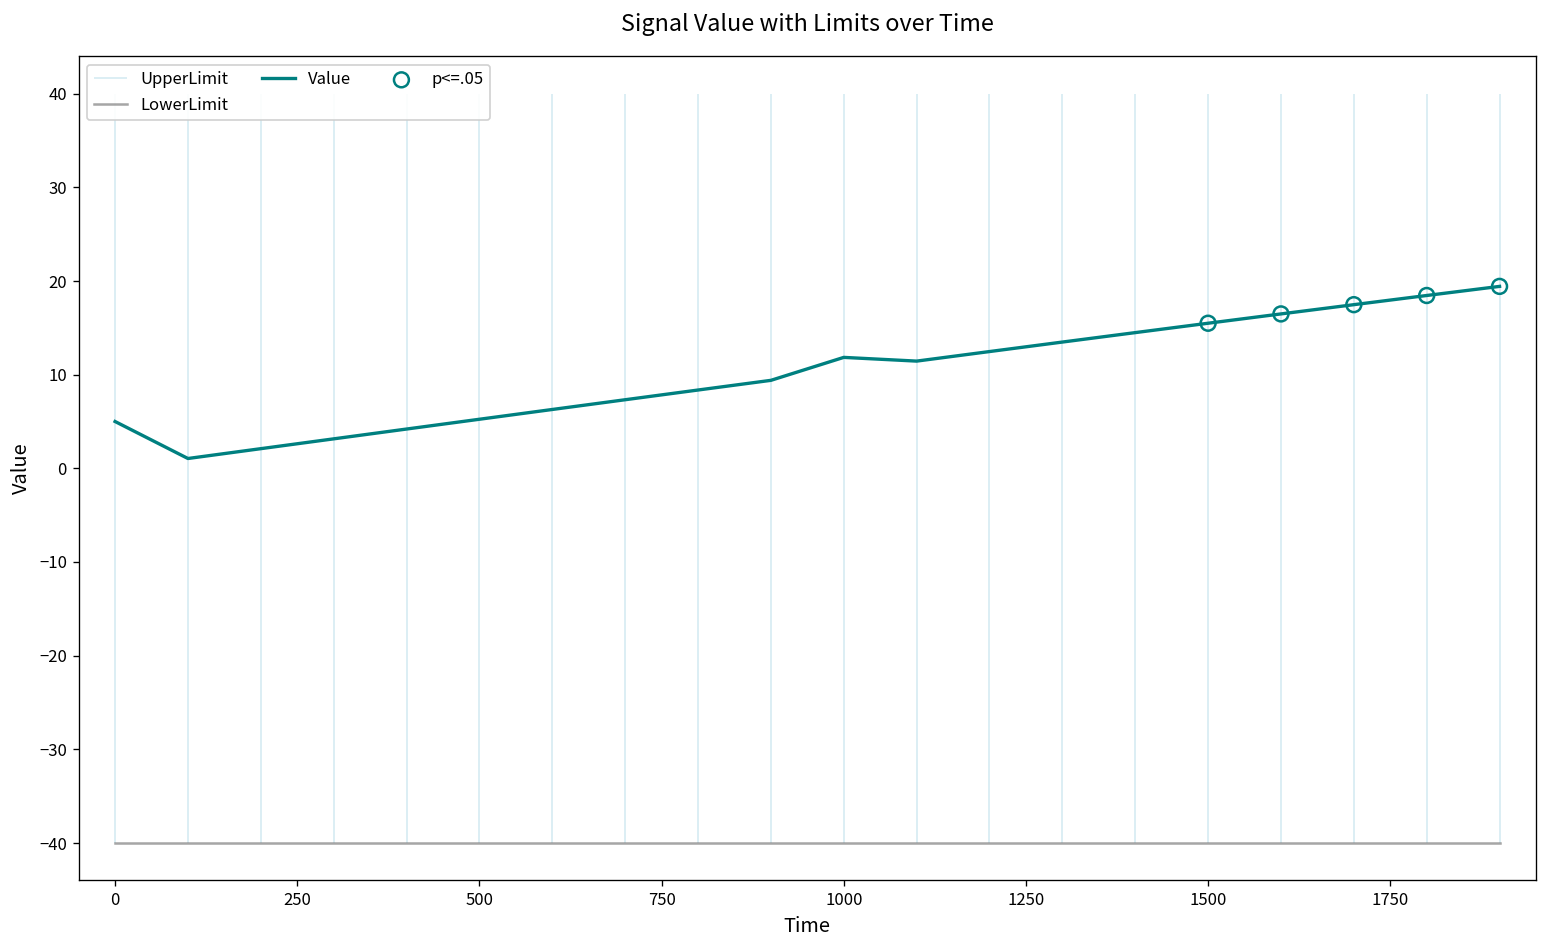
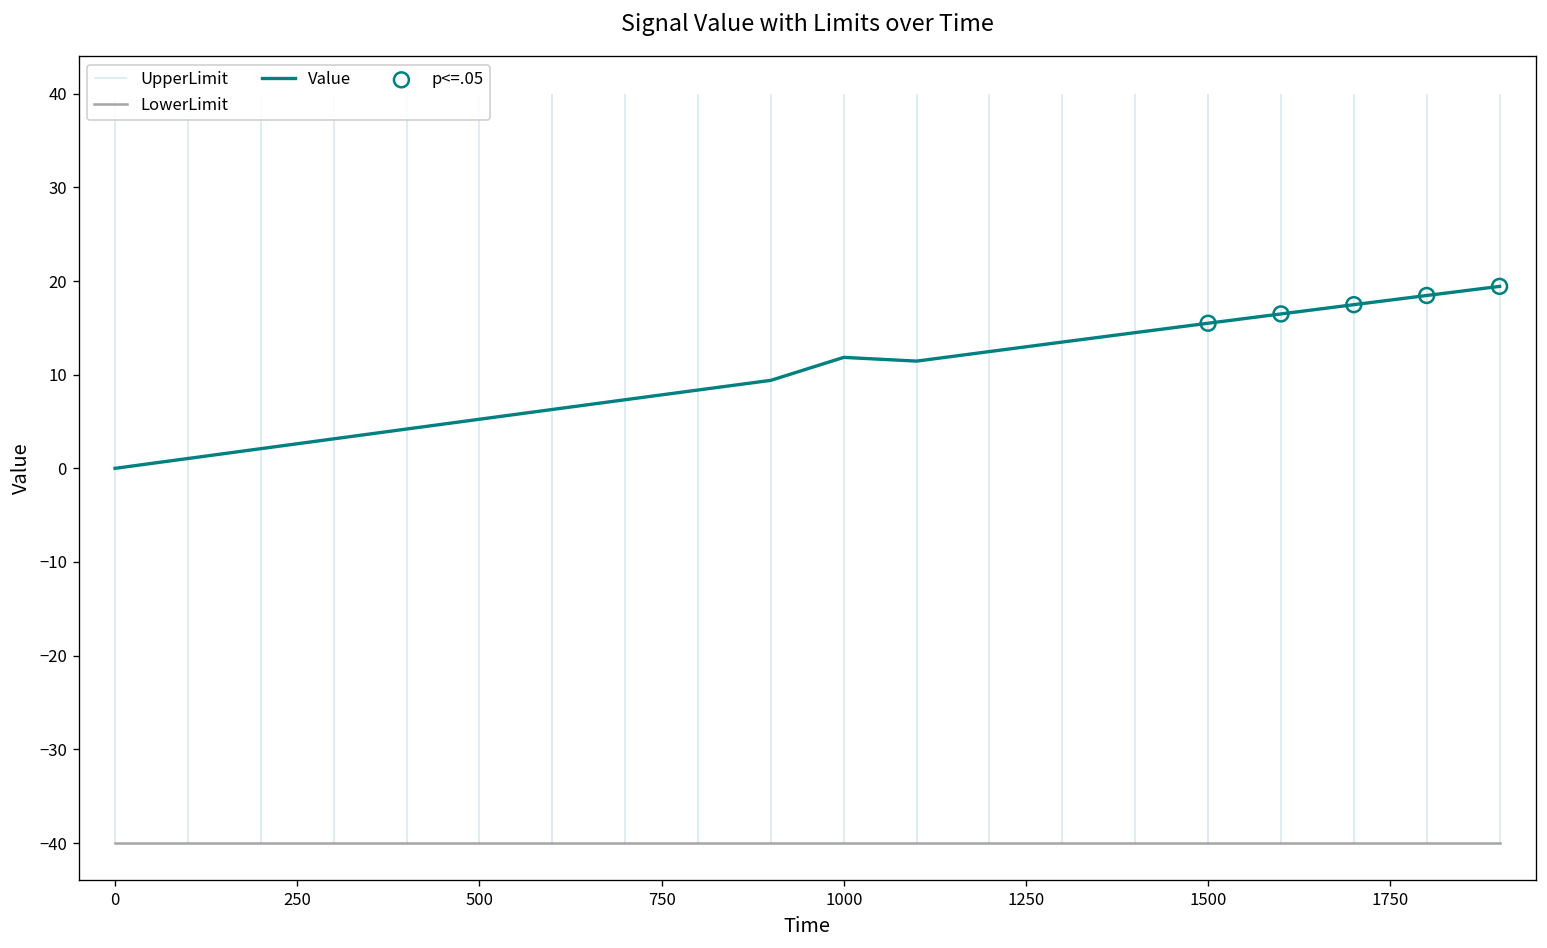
Value, 0: 5 -> 0
